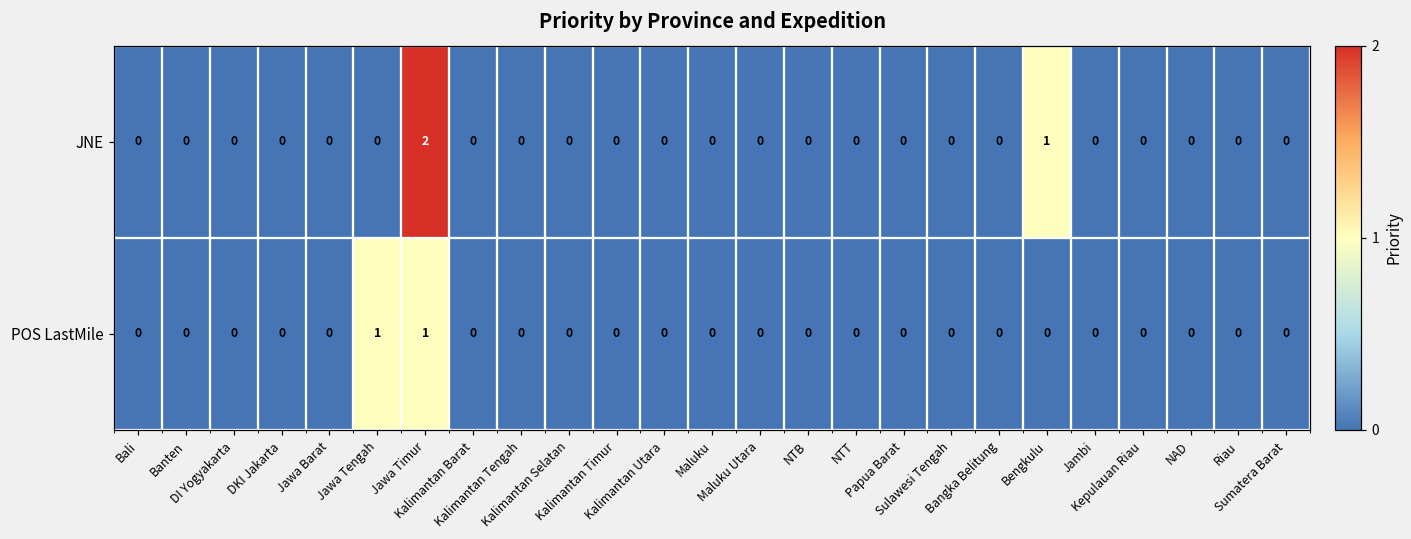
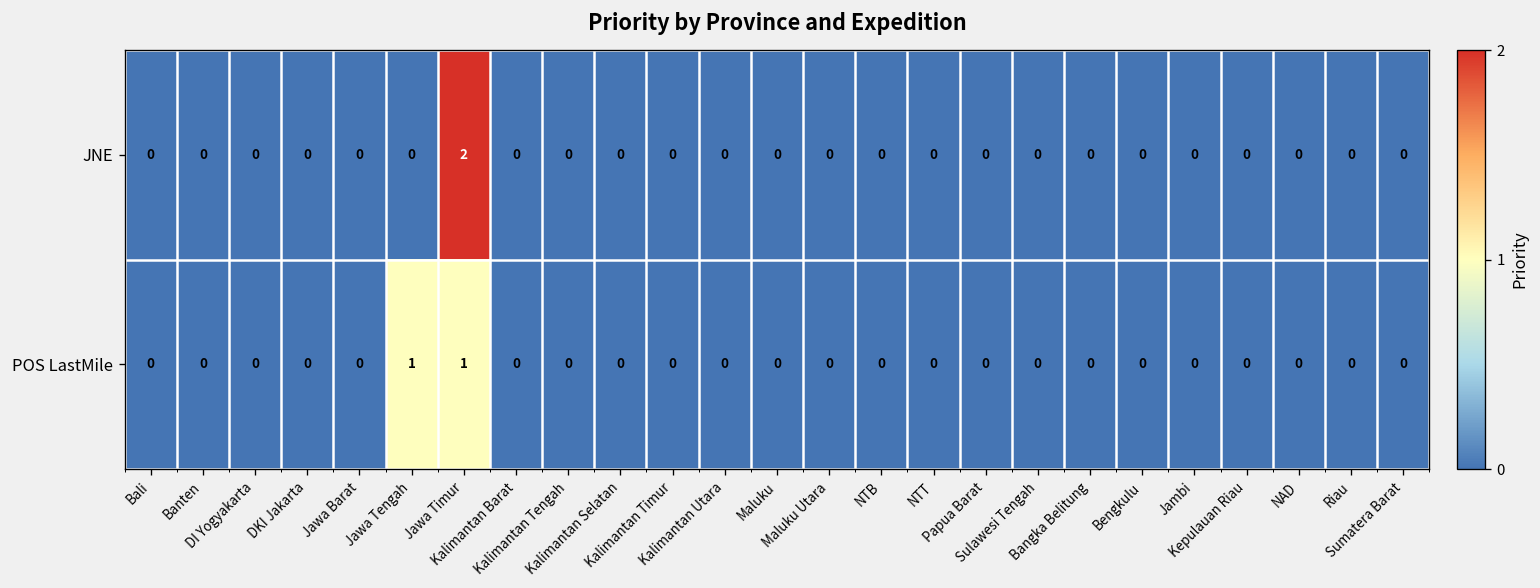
JNE, Bengkulu: 1 -> 0
